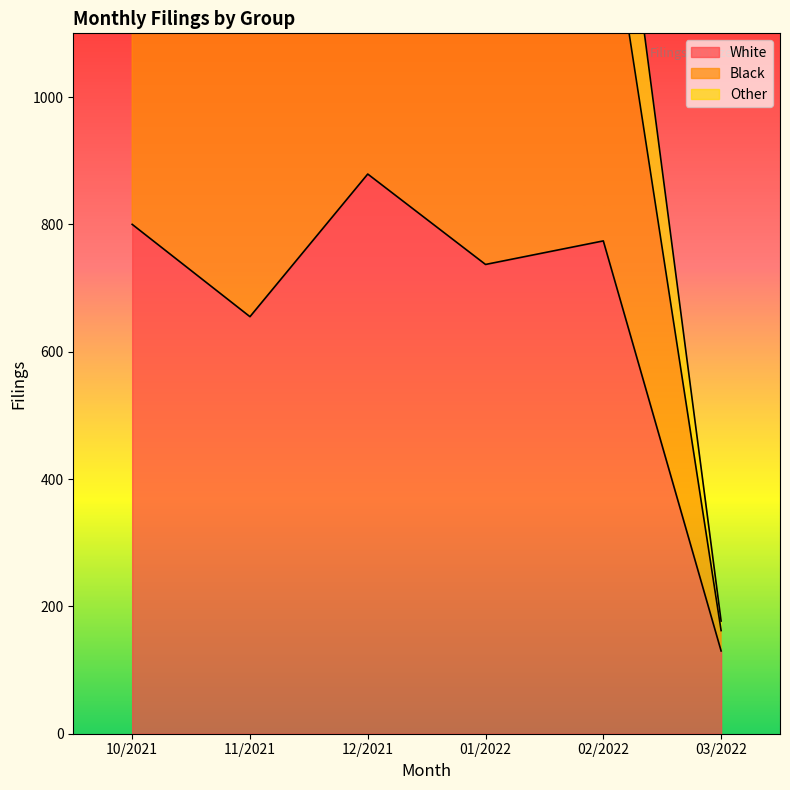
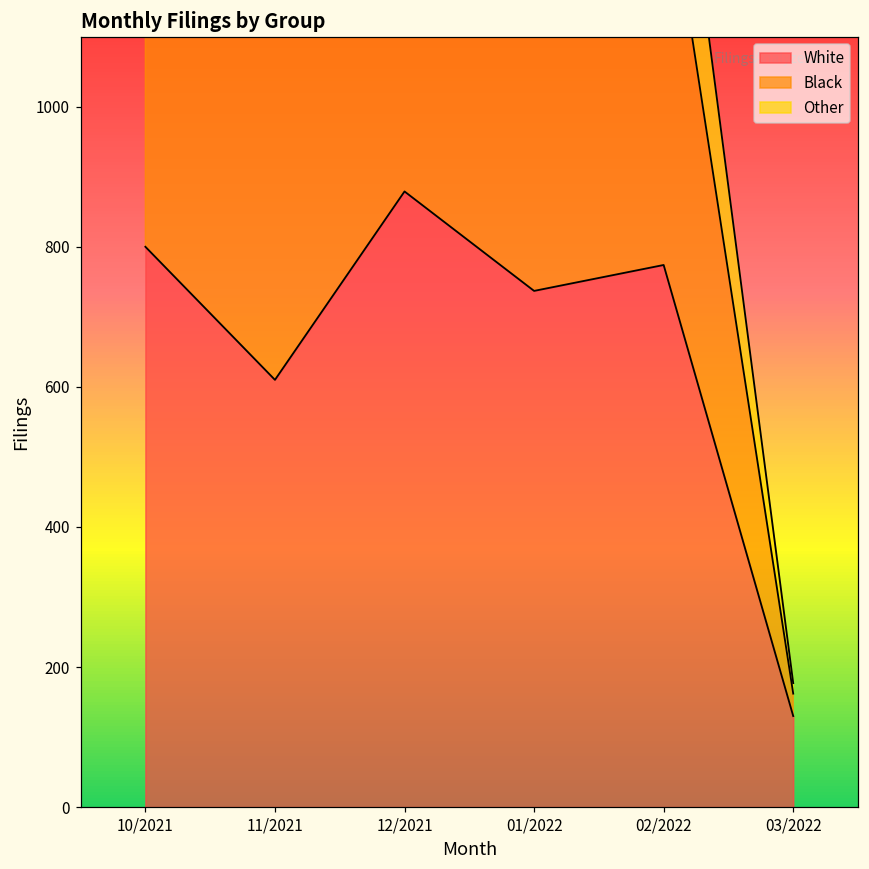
White, 11/2021: 660 -> 610
